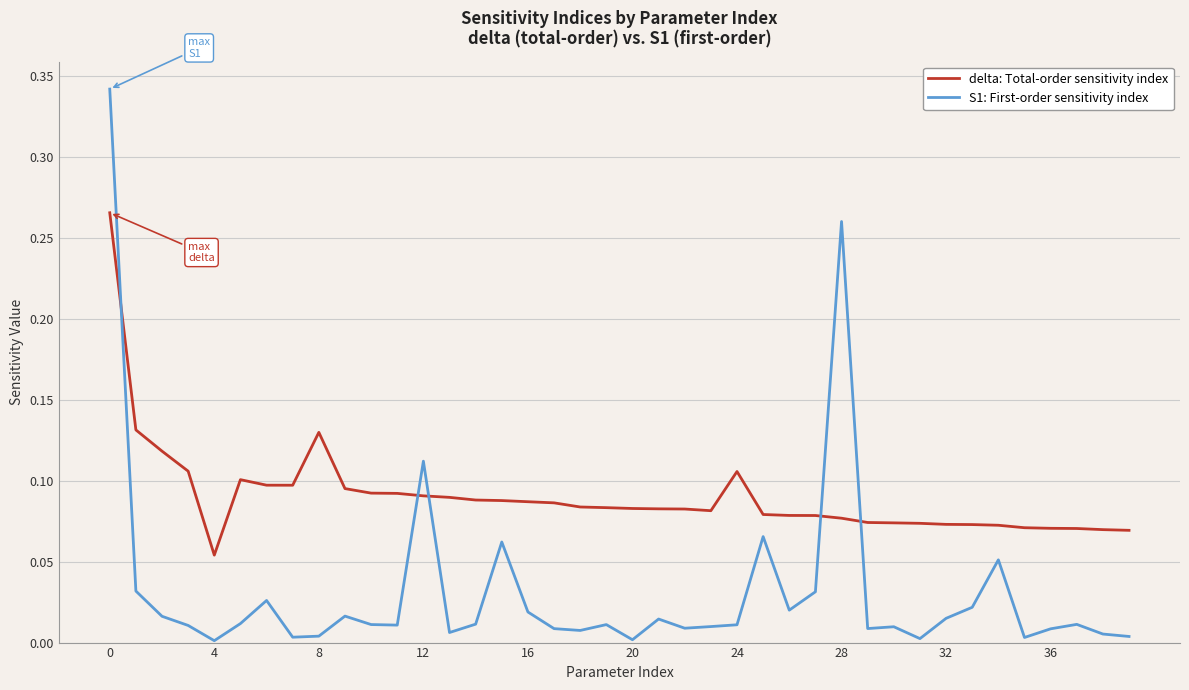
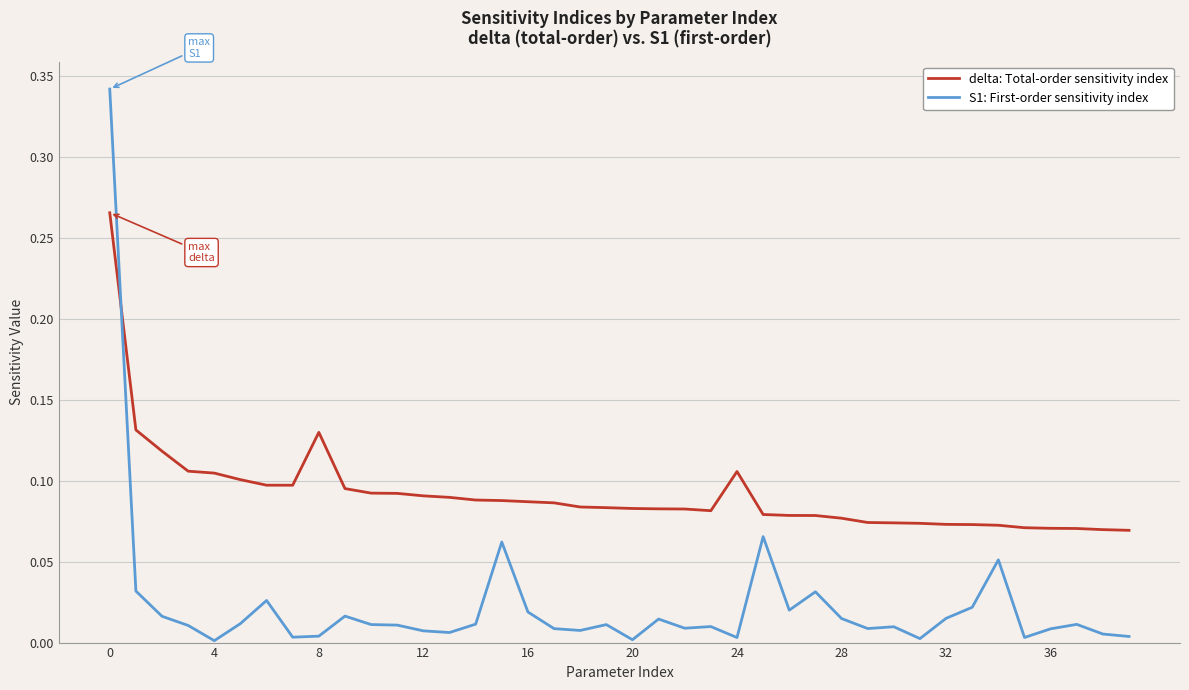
delta: Total-order sensitivity index, 4: 0.054 -> 0.105
S1: First-order sensitivity index, 12: 0.112 -> 0.007
S1: First-order sensitivity index, 24: 0.011 -> 0.003
S1: First-order sensitivity index, 28: 0.260 -> 0.015
